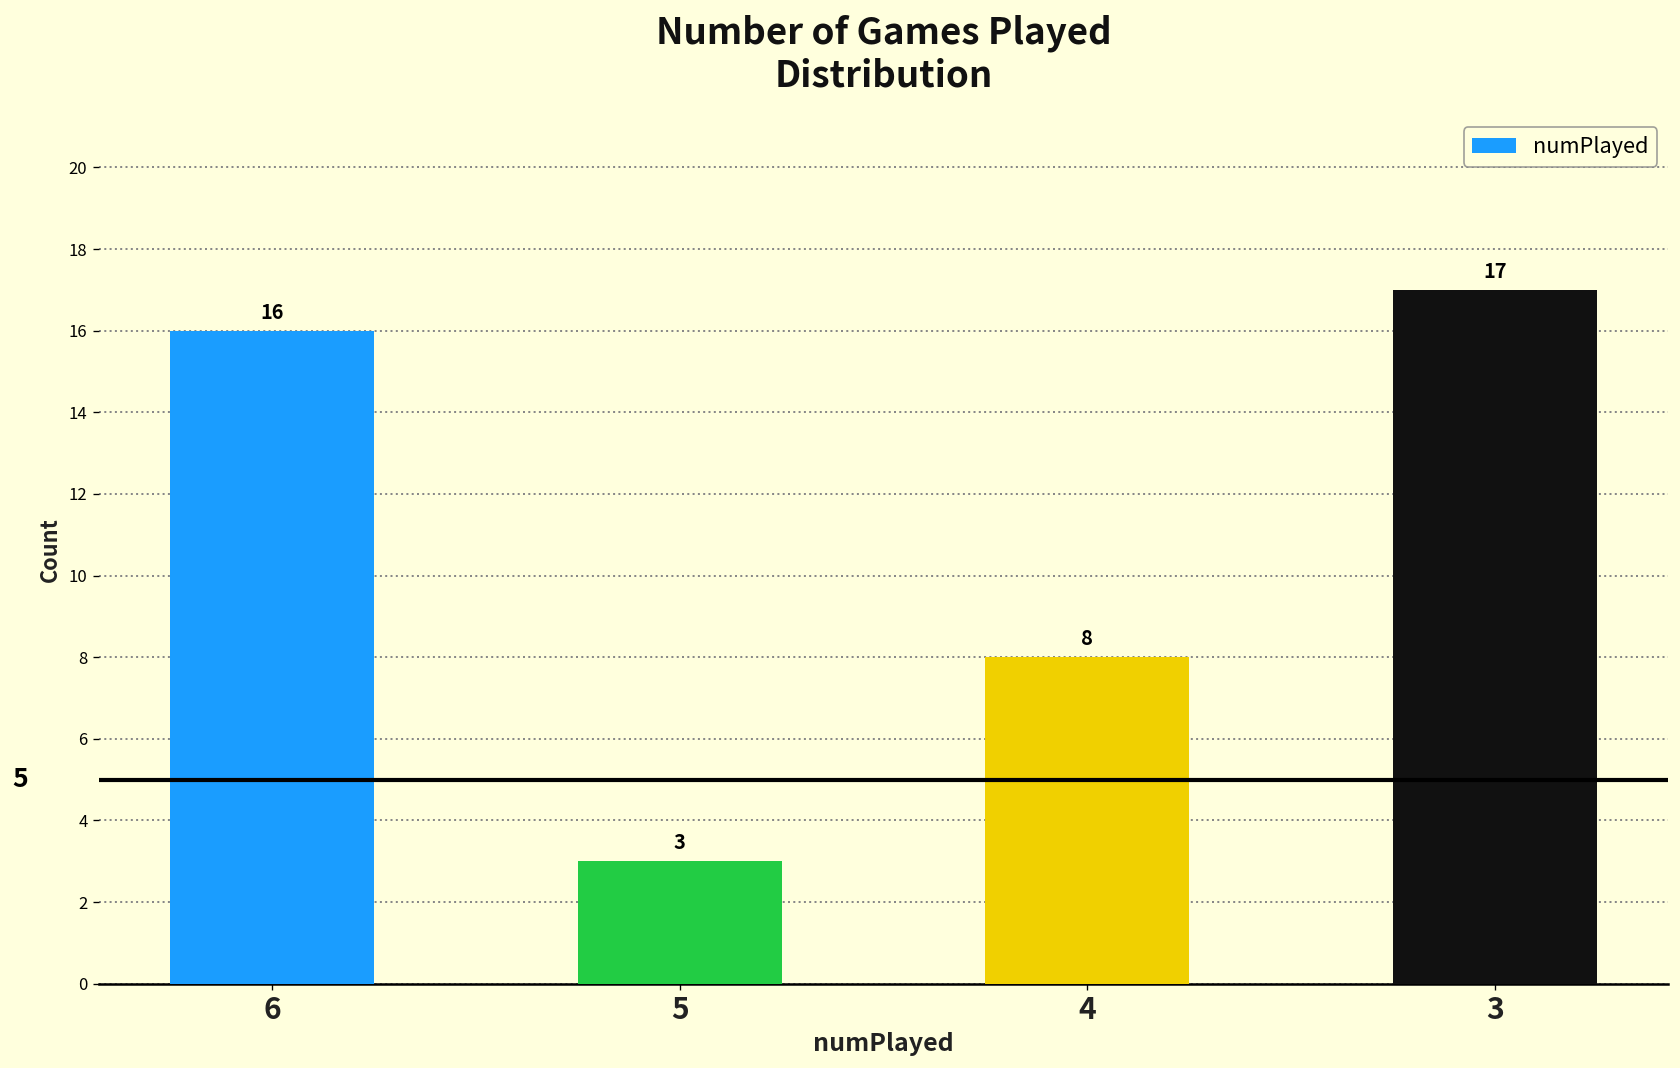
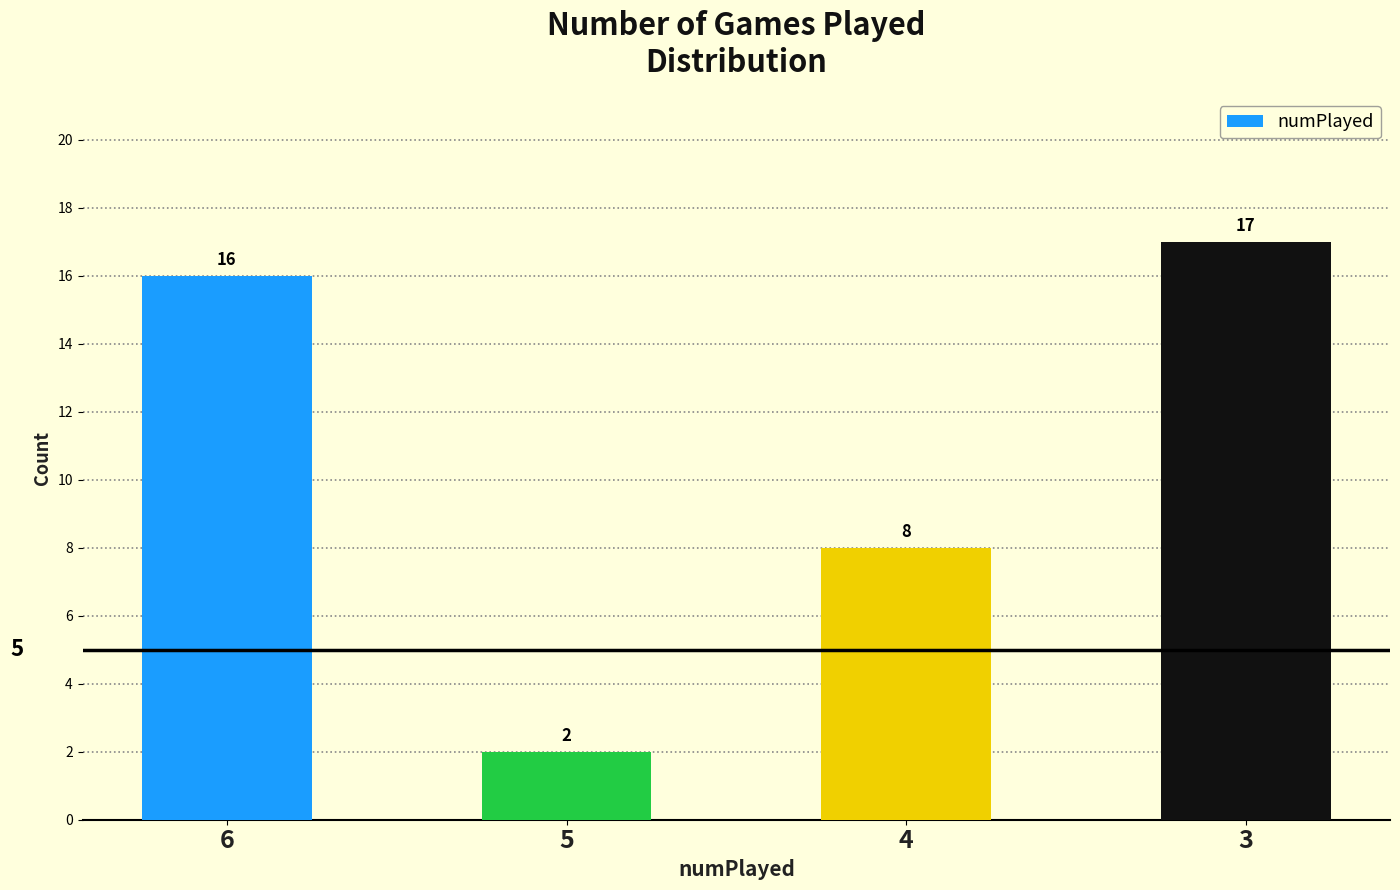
5: 3 -> 2
